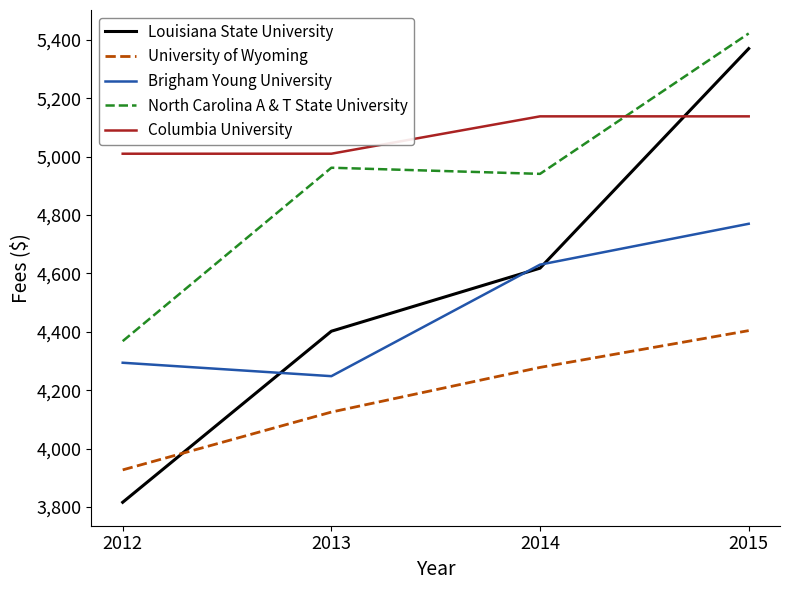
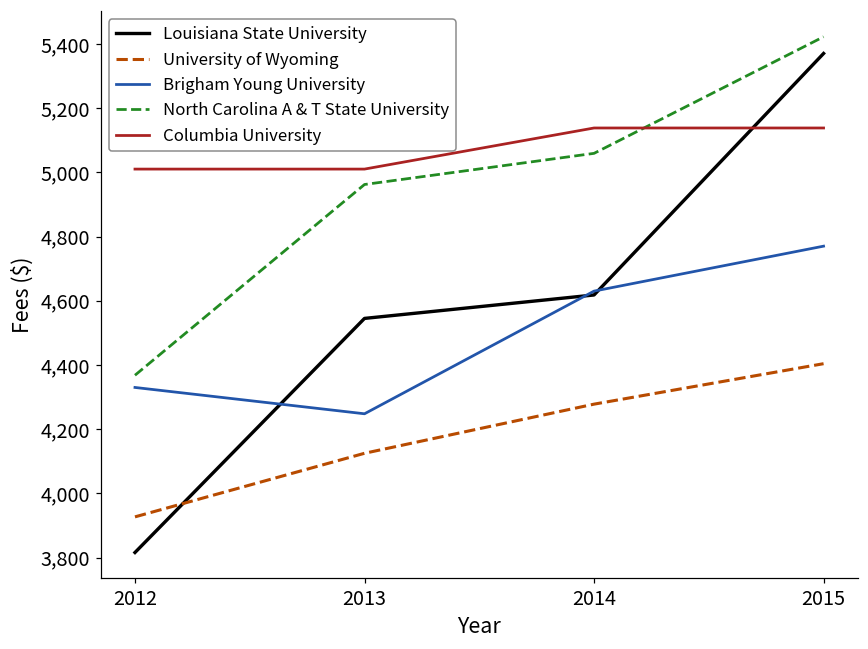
Brigham Young University, 2012: 4,290 -> 4,330
Louisiana State University, 2013: 4,400 -> 4,550
North Carolina A & T State University, 2014: 4,940 -> 5,060
